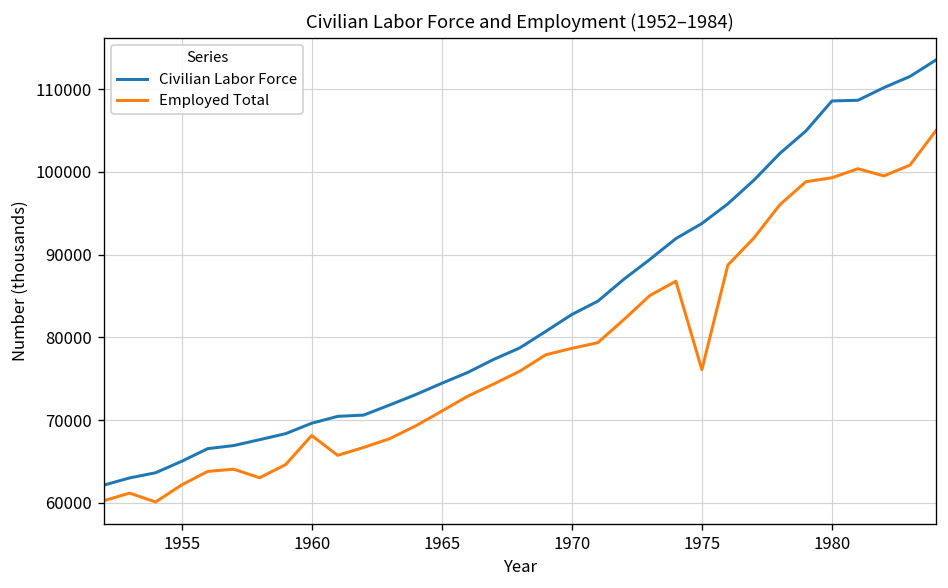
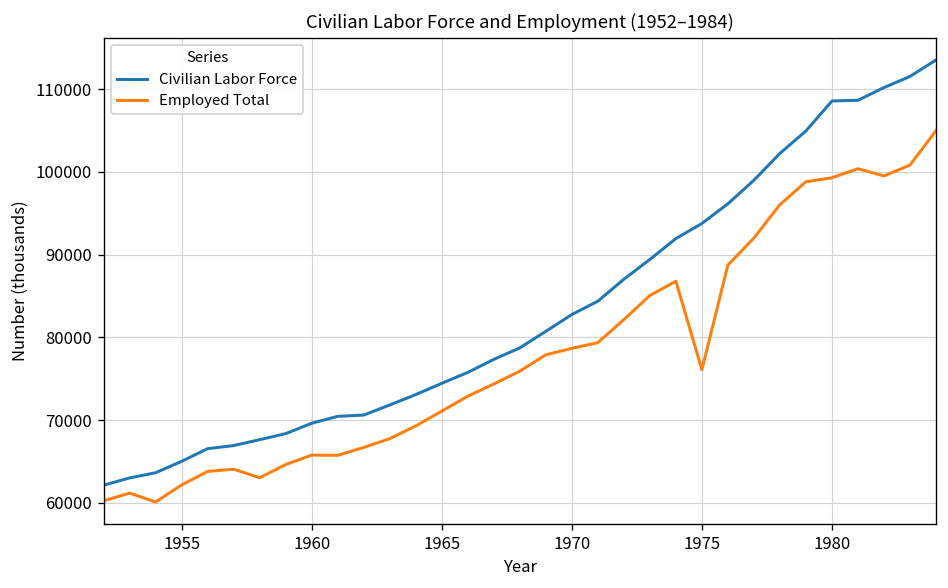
Employed Total, 1960: 68000 -> 66000
